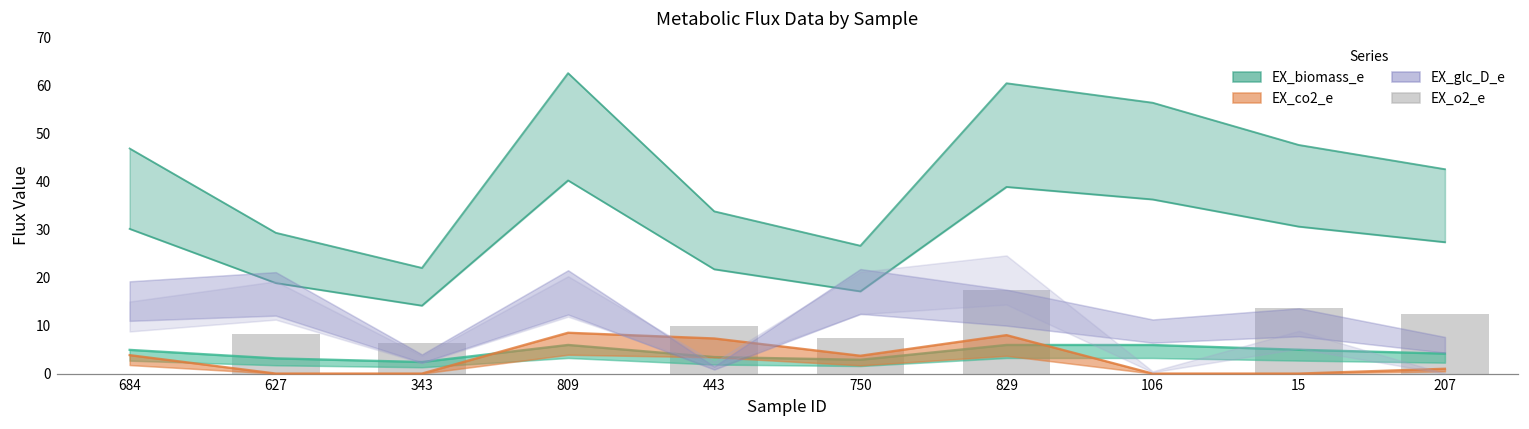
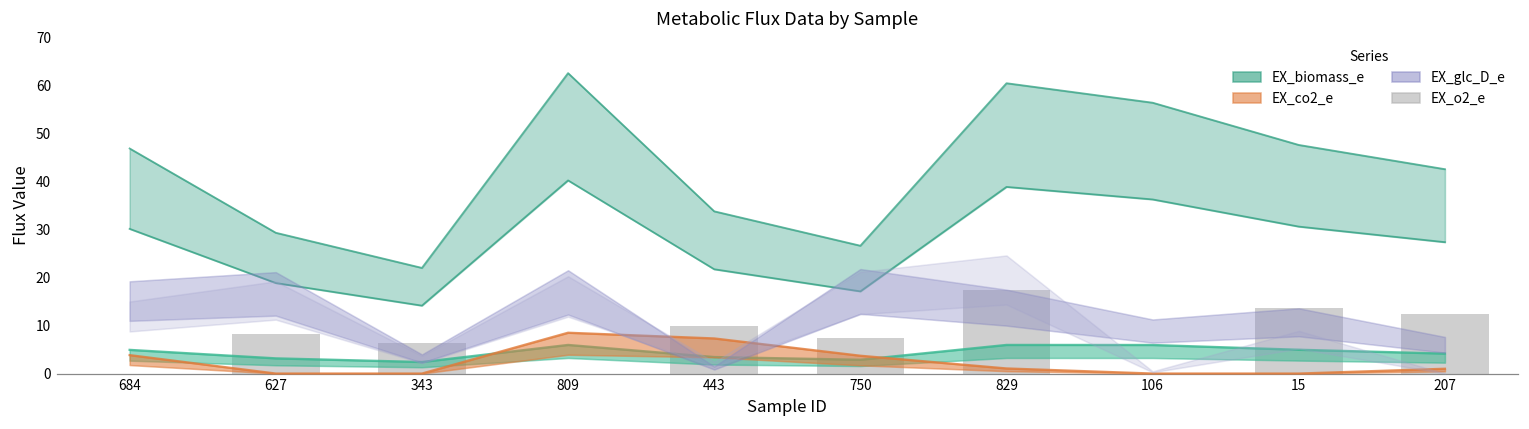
EX_co2_e, 829: 8 -> 1
